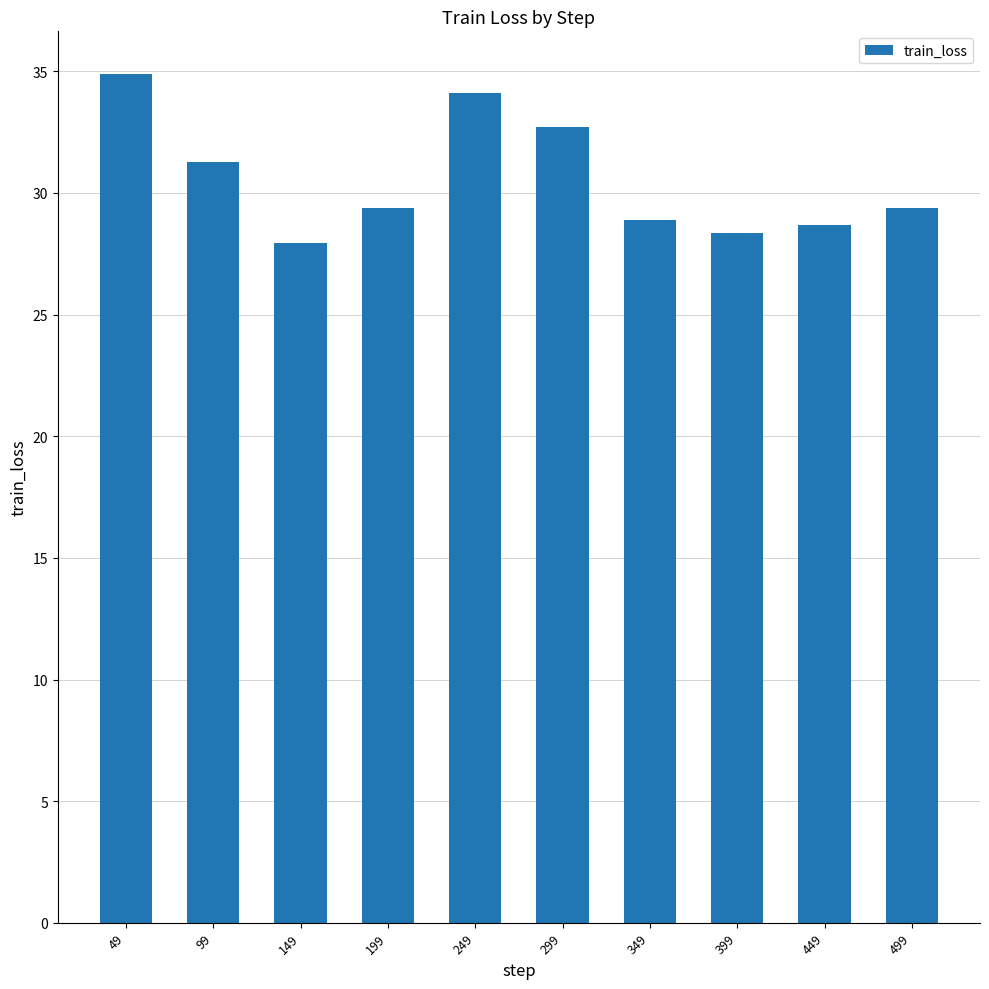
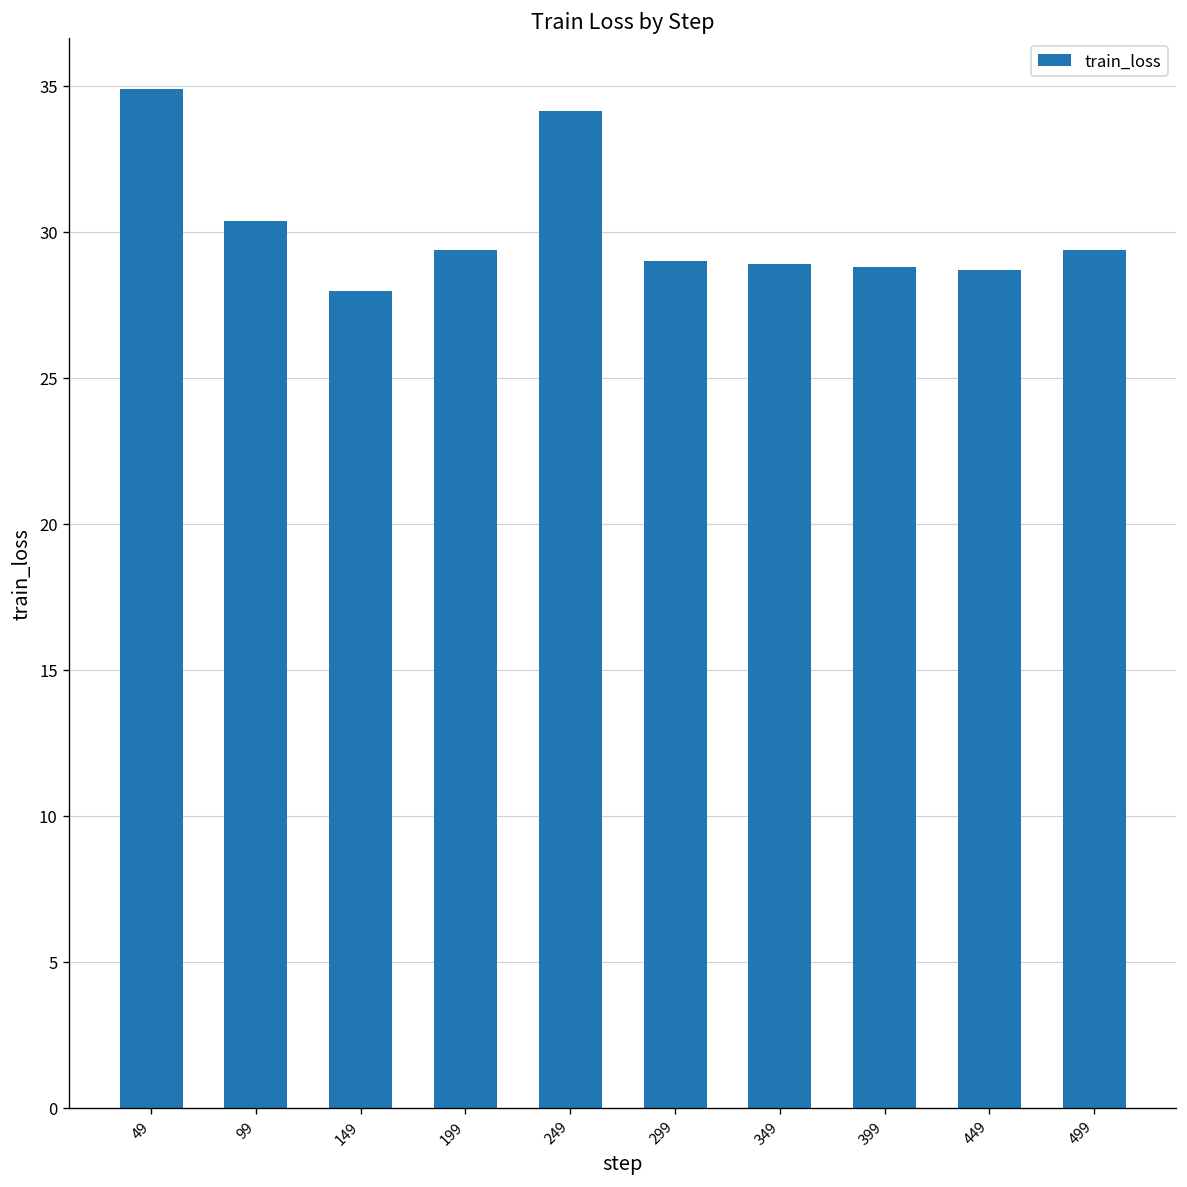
99: 31.3 -> 30.4
299: 32.7 -> 29.0
399: 28.4 -> 28.8
